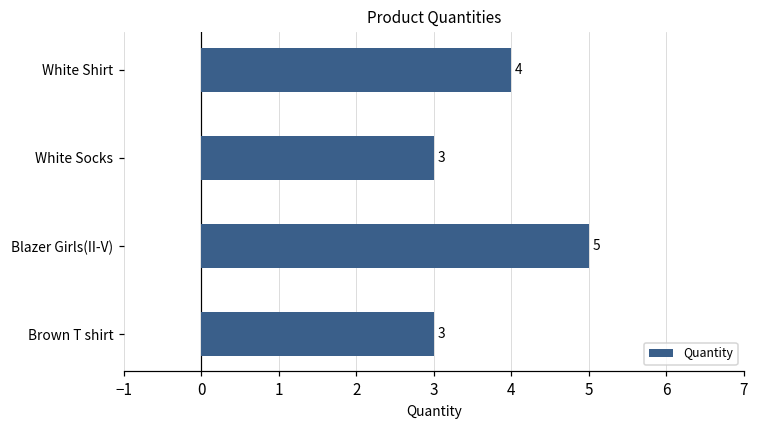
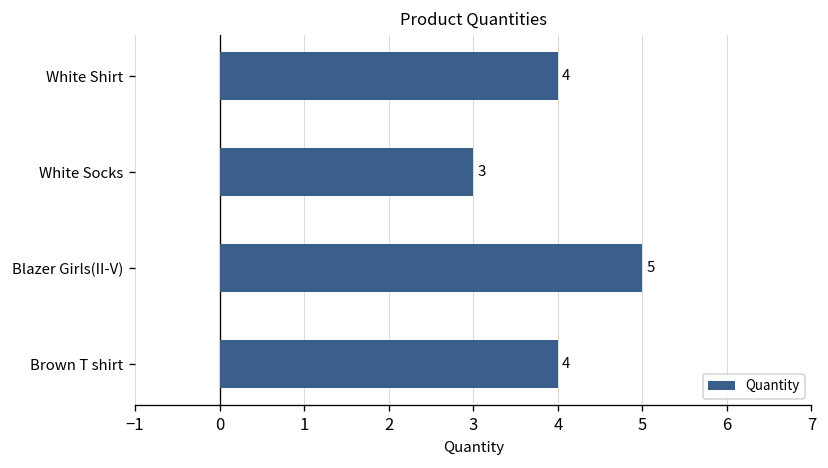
Brown T shirt: 3 -> 4
